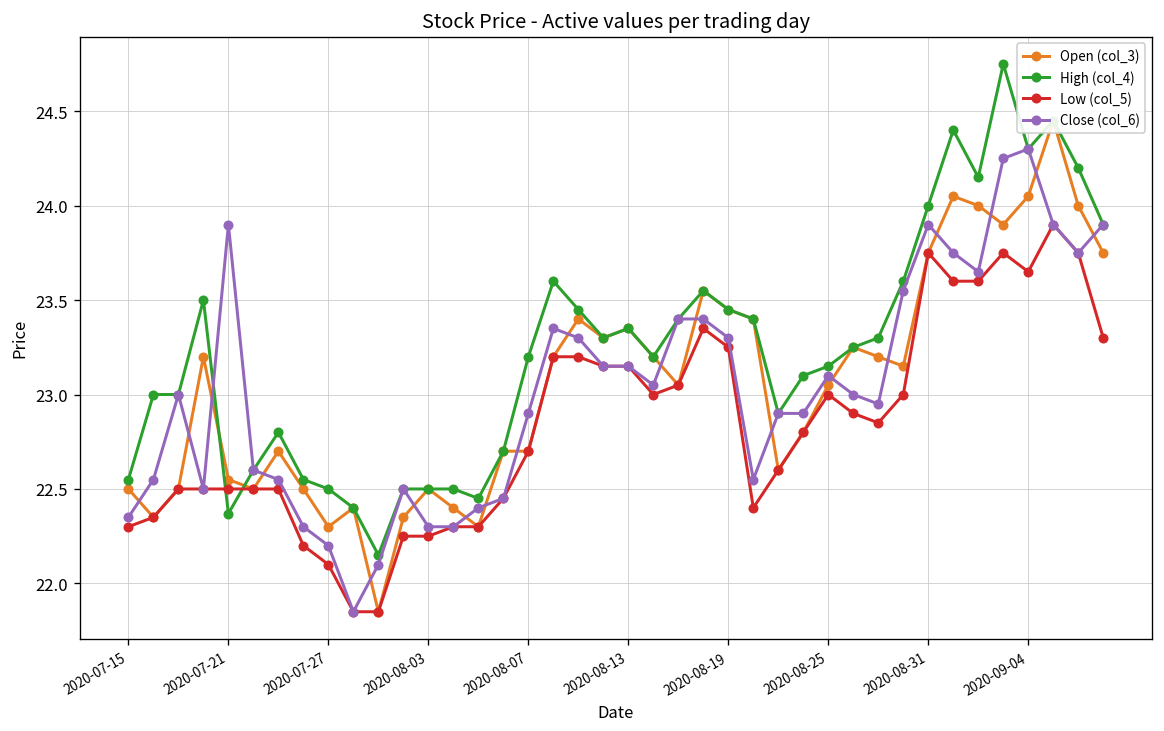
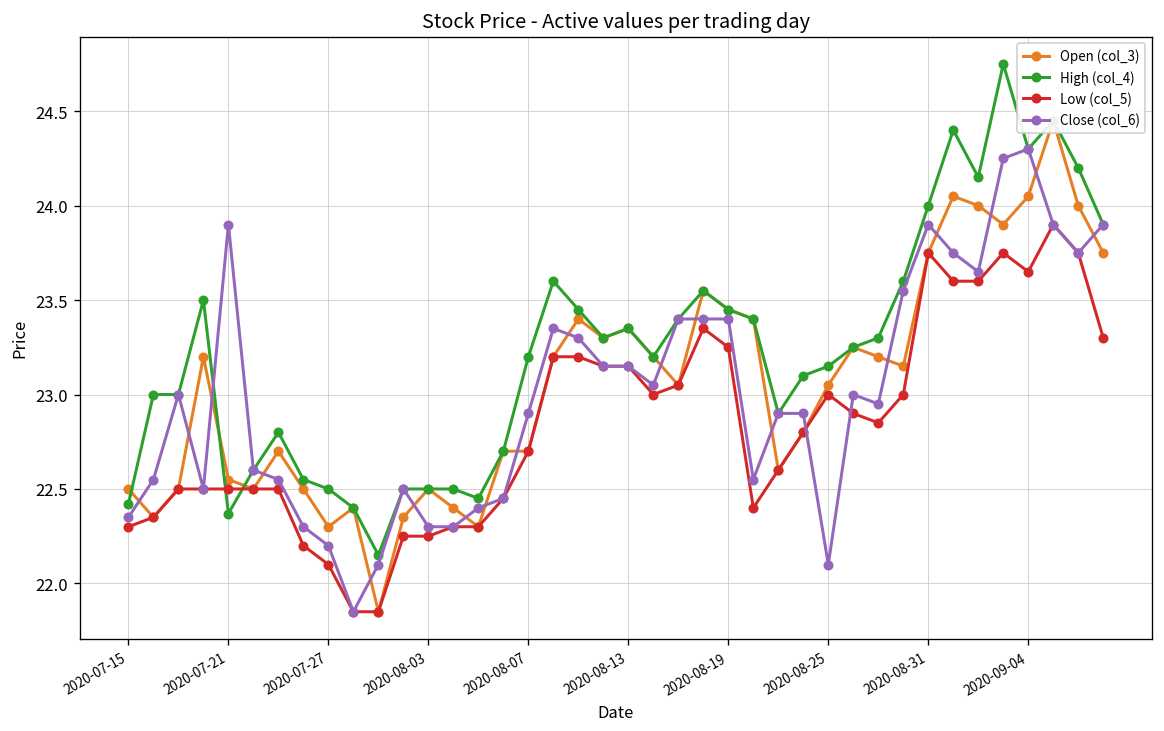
High (col_4), 2020-07-15: 22.55 -> 22.42
Close (col_6), 2020-08-19: 23.3 -> 23.4
Close (col_6), 2020-08-25: 23.1 -> 22.1
